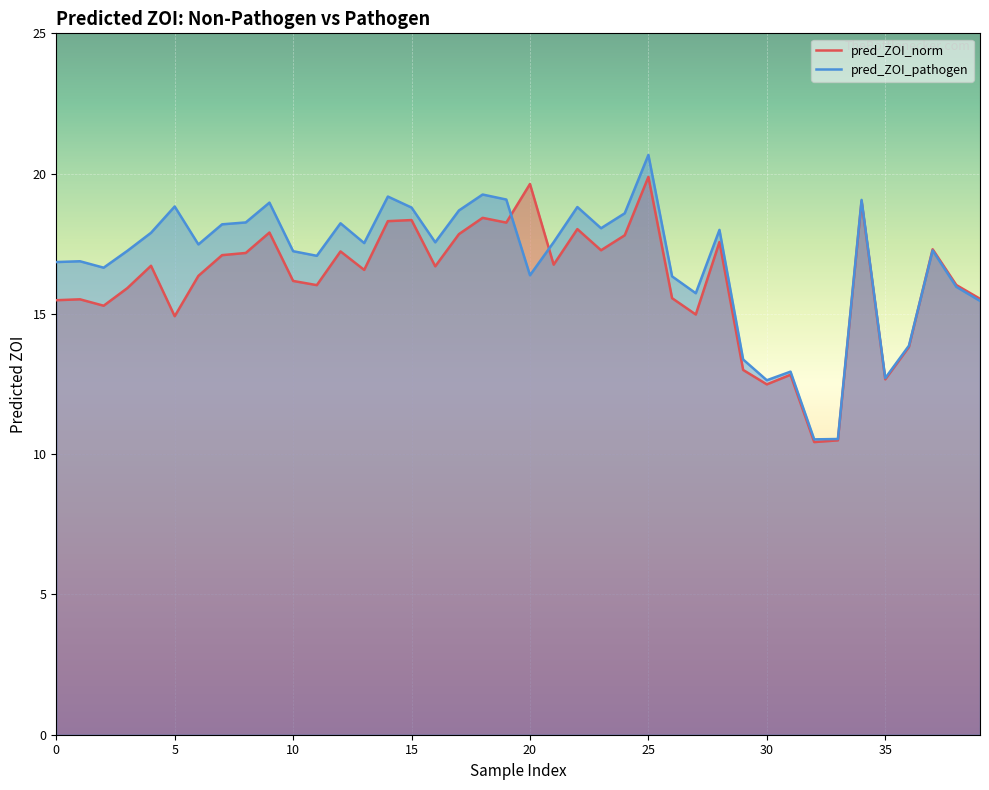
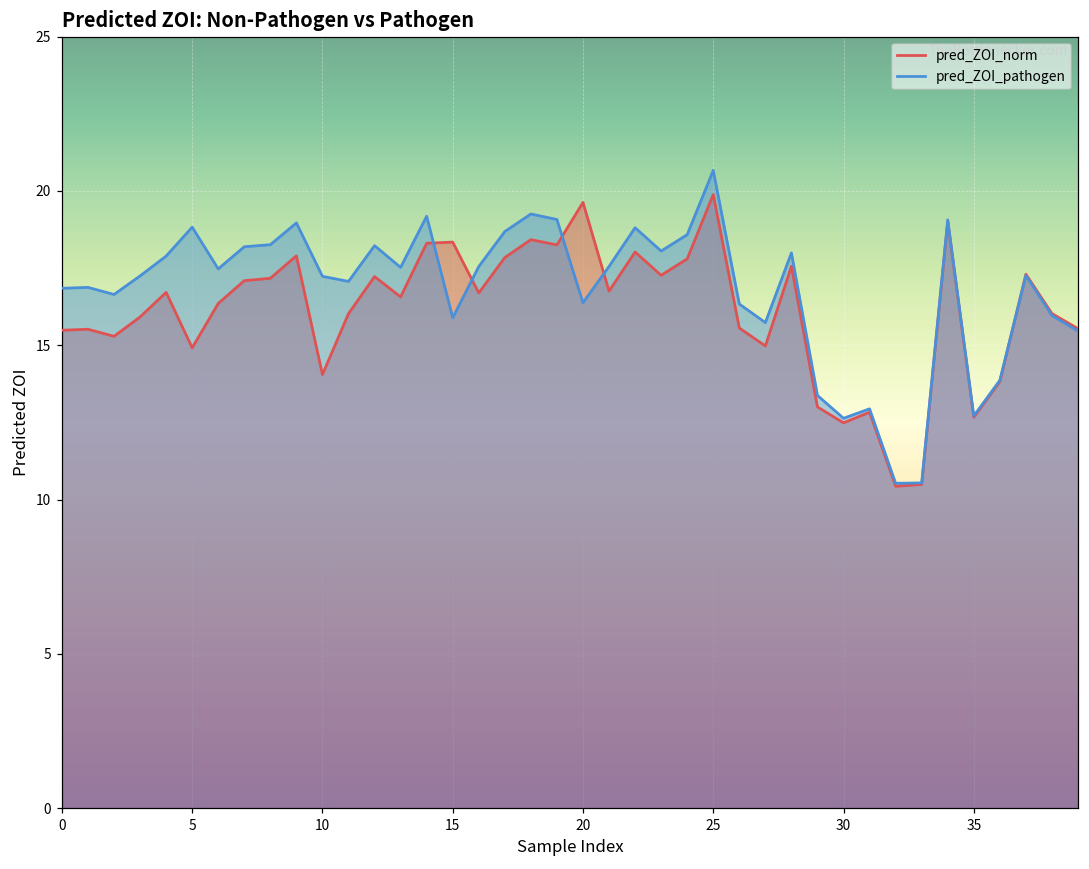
pred_ZOI_norm, 10: 16.2 -> 14.1
pred_ZOI_pathogen, 15: 18.8 -> 15.9
